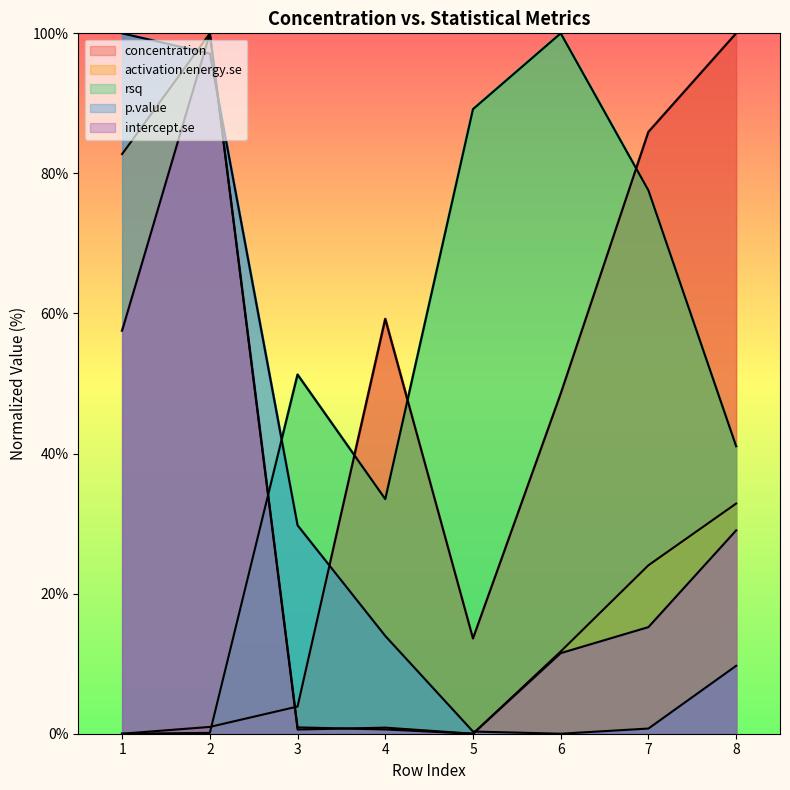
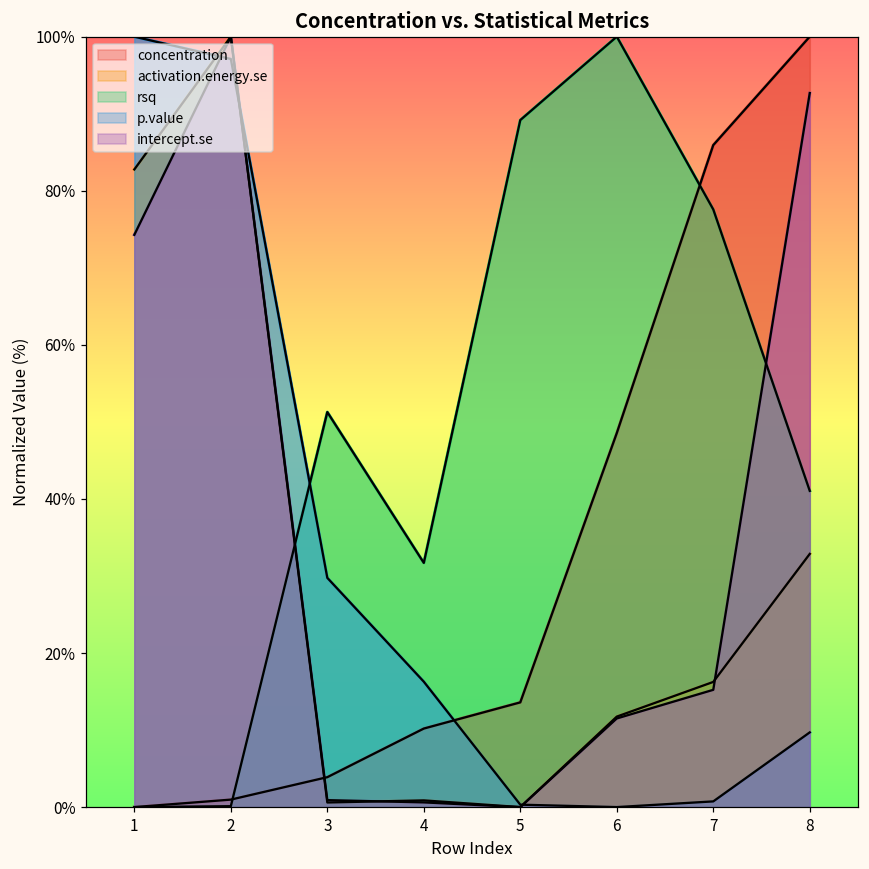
intercept.se, 1: 58% -> 74%
concentration, 4: 59% -> 10%
rsq, 4: 33% -> 32%
p.value, 4: 14% -> 16%
activation.energy.se, 7: 24% -> 16%
intercept.se, 8: 29% -> 93%
